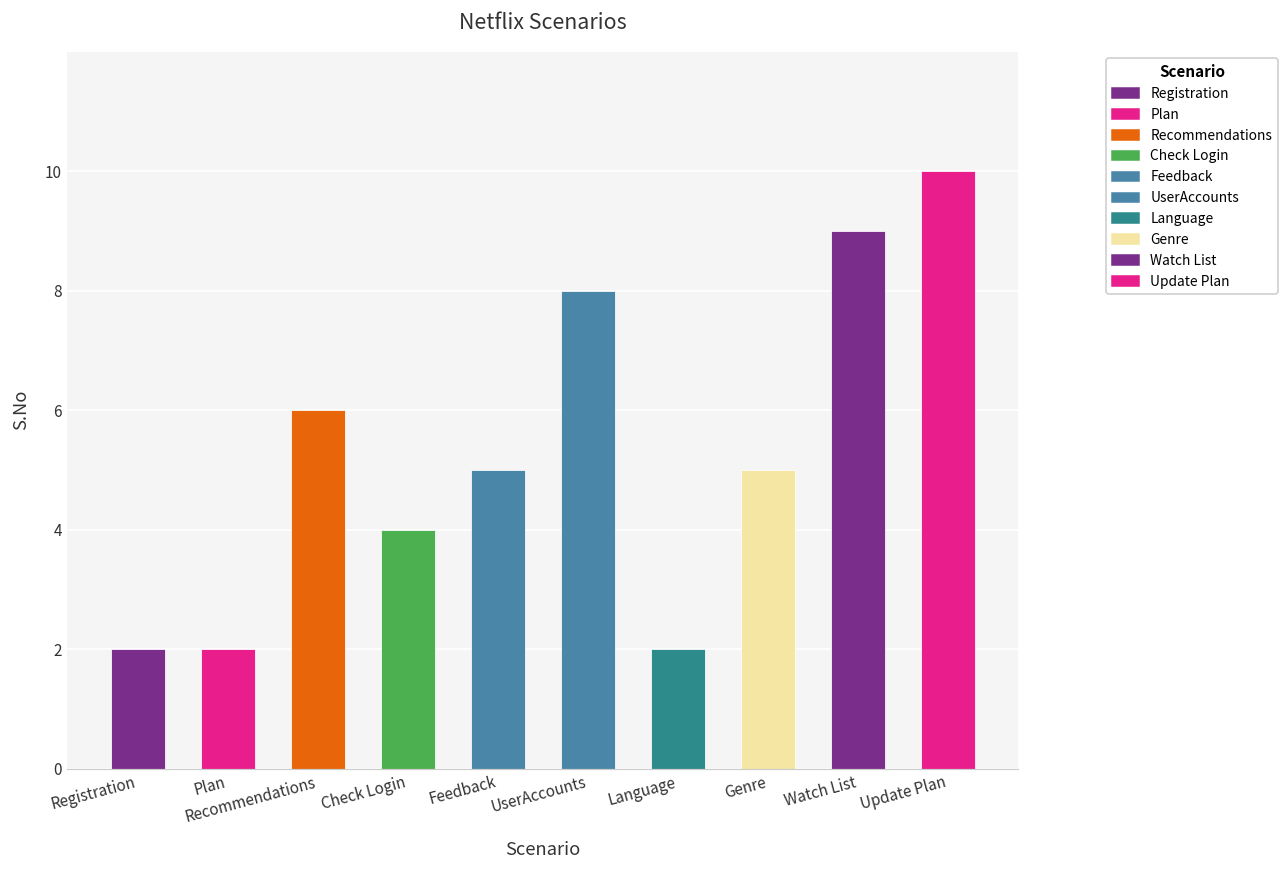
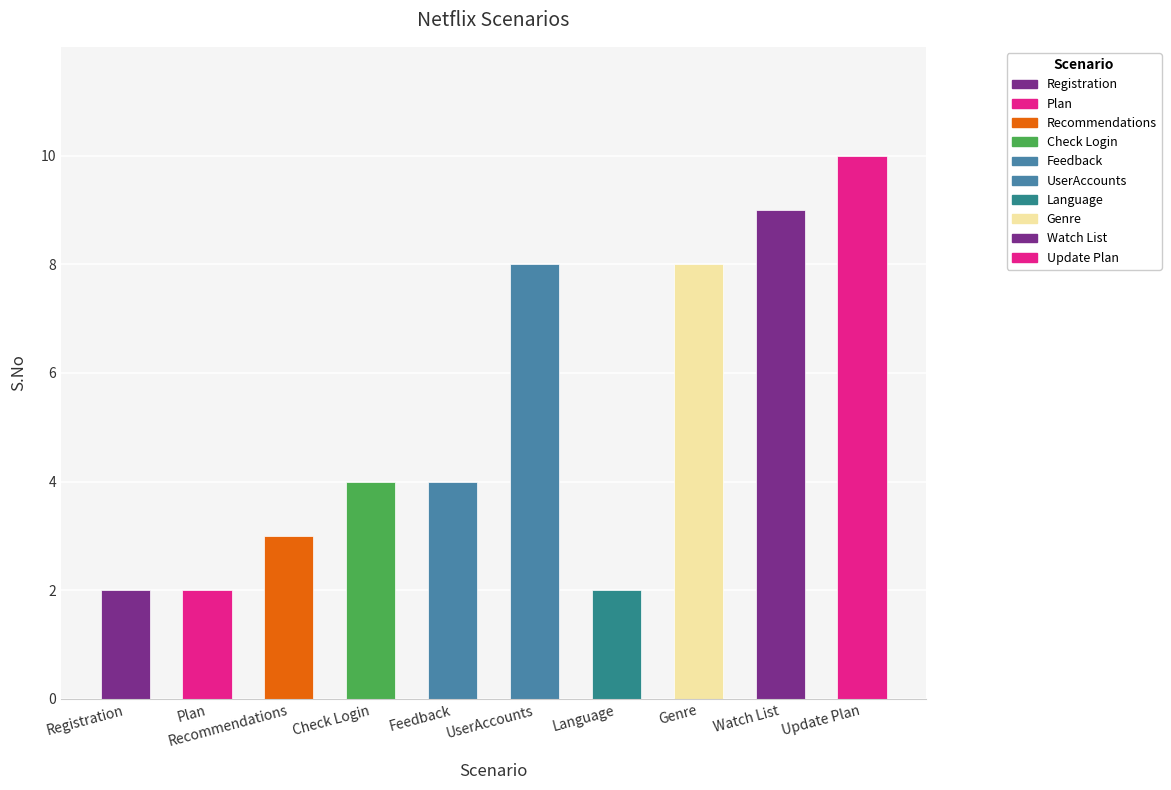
Recommendations: 6 -> 3
Feedback: 5 -> 4
Genre: 5 -> 8
